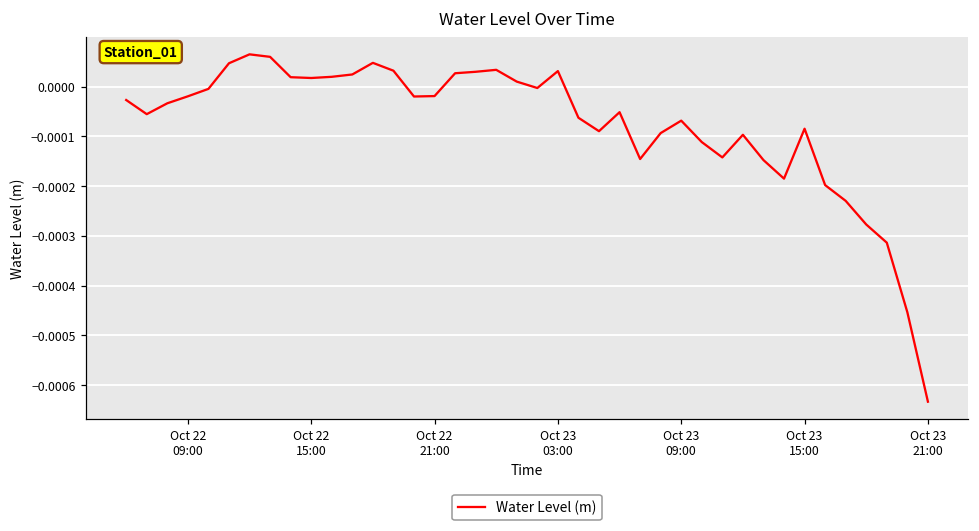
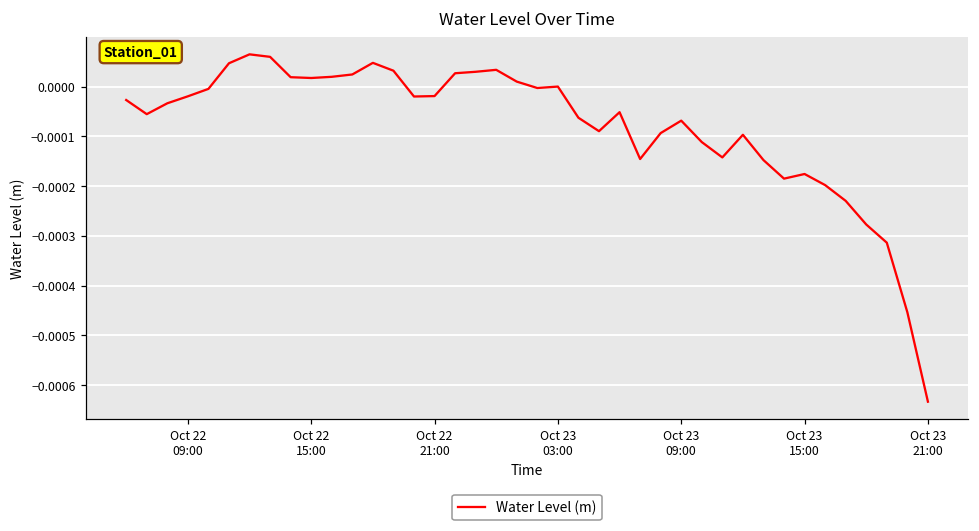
Oct 23 03:00: 0.00003 -> 0.00000
Oct 23 15:00: -0.00008 -> -0.00018
